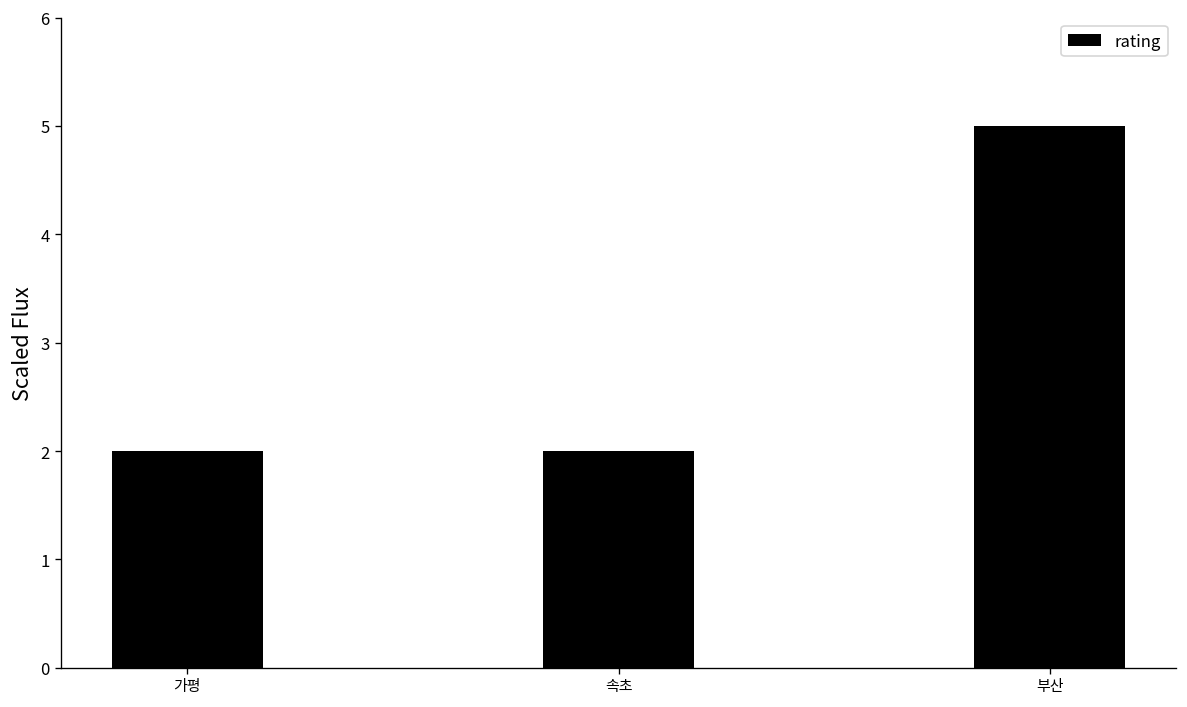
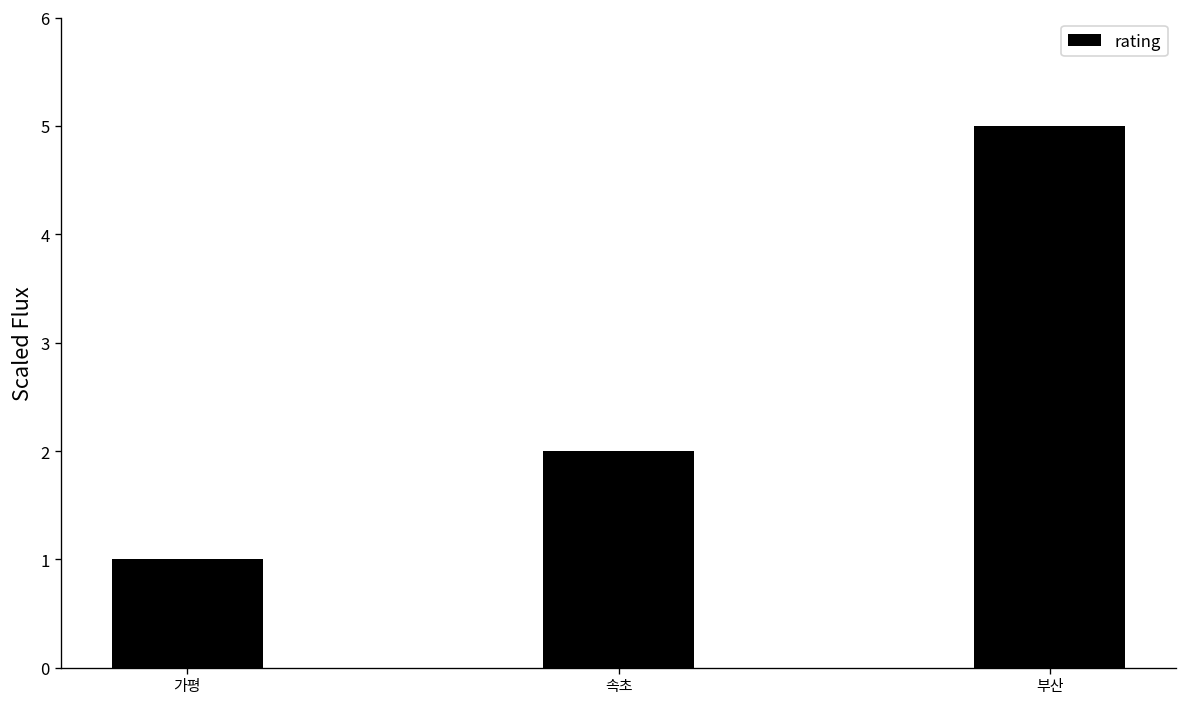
가평: 2 -> 1
